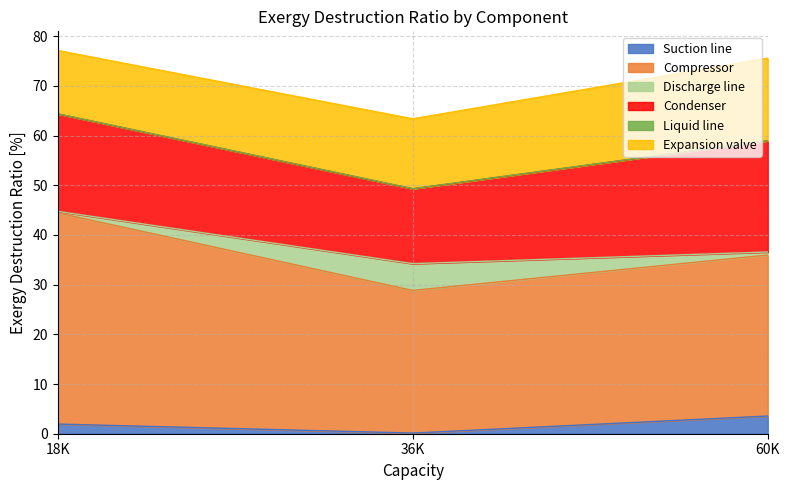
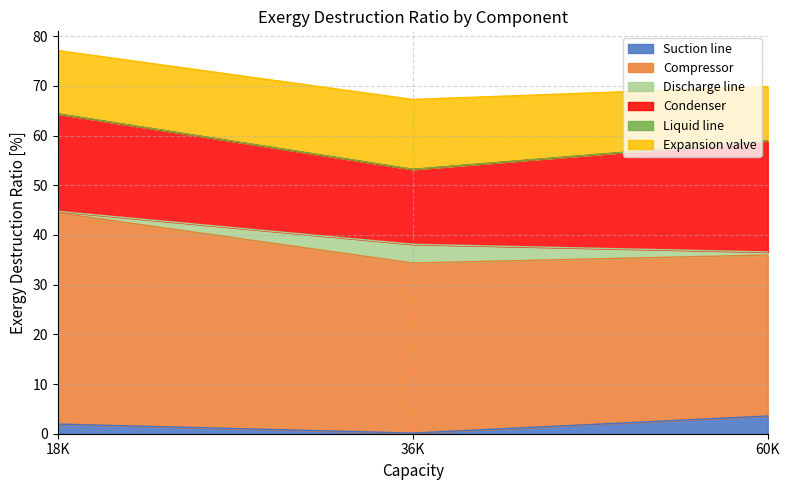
Compressor, 36K: 29 -> 34
Discharge line, 36K: 5 -> 4
Expansion valve, 60K: 17 -> 11
